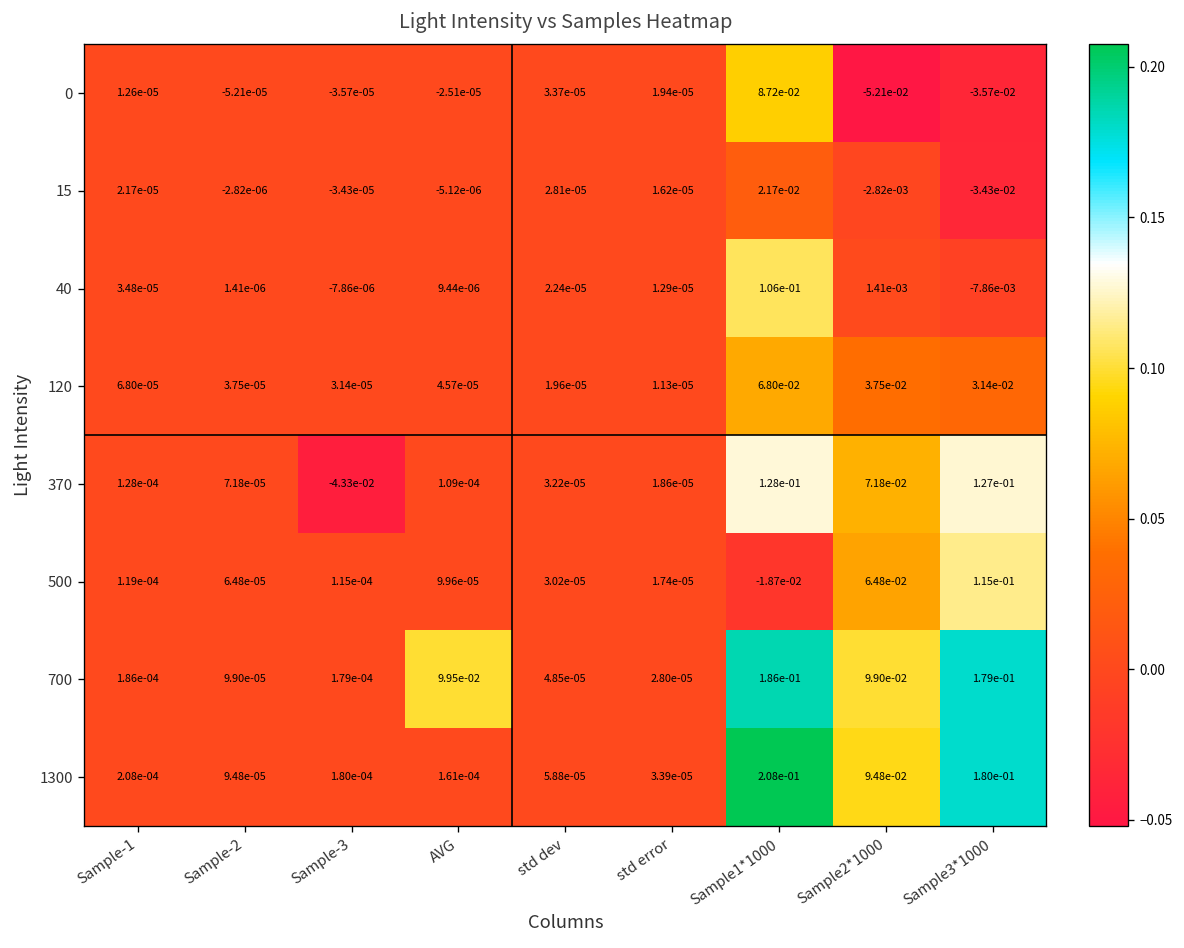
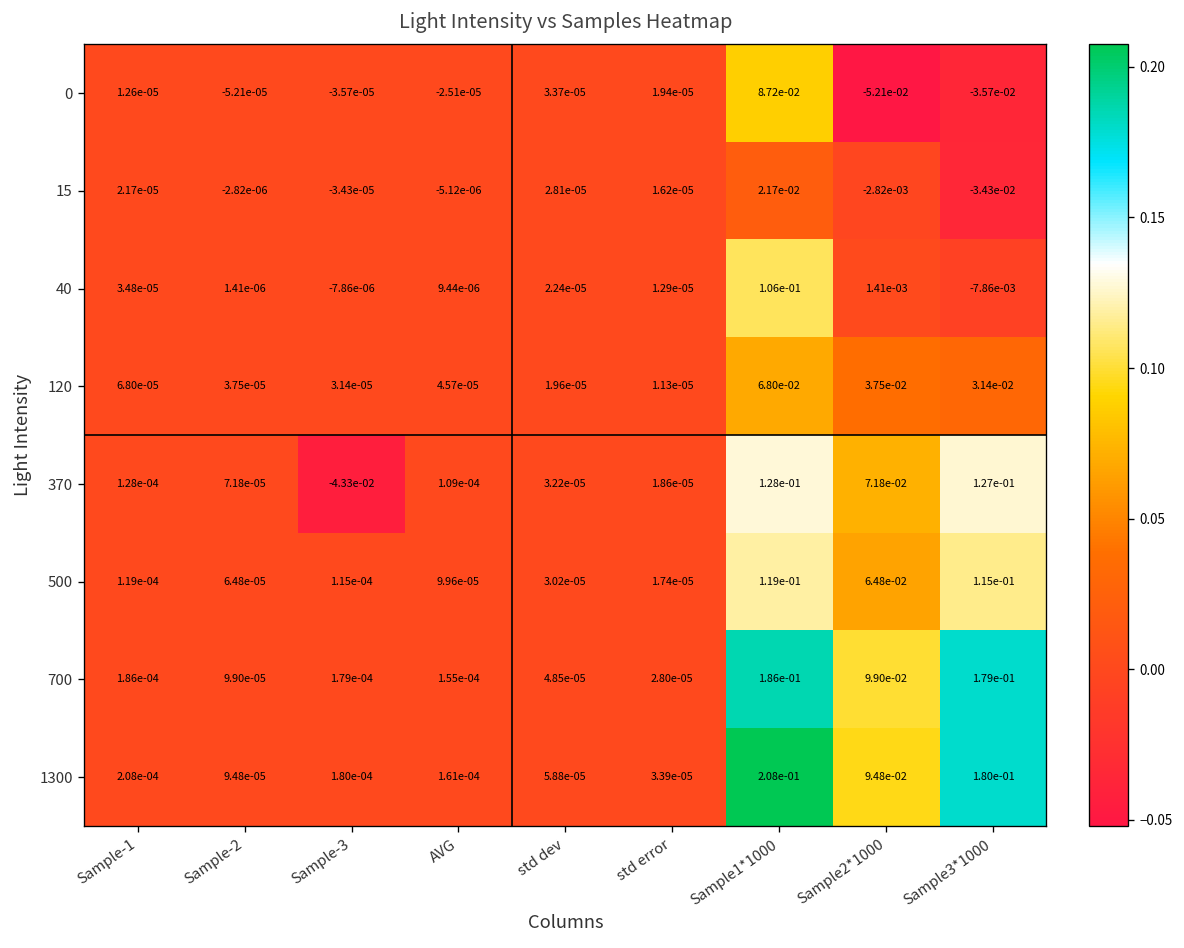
500, Sample1*1000: -1.87e-02 -> 1.19e-01
700, AVG: 9.95e-02 -> 1.55e-04
